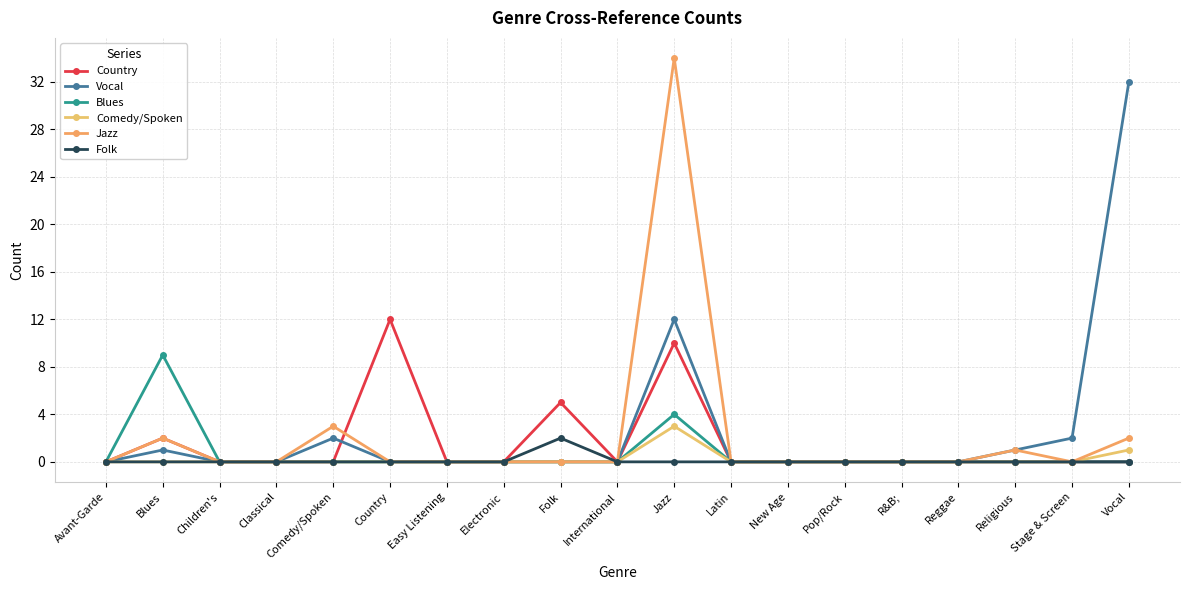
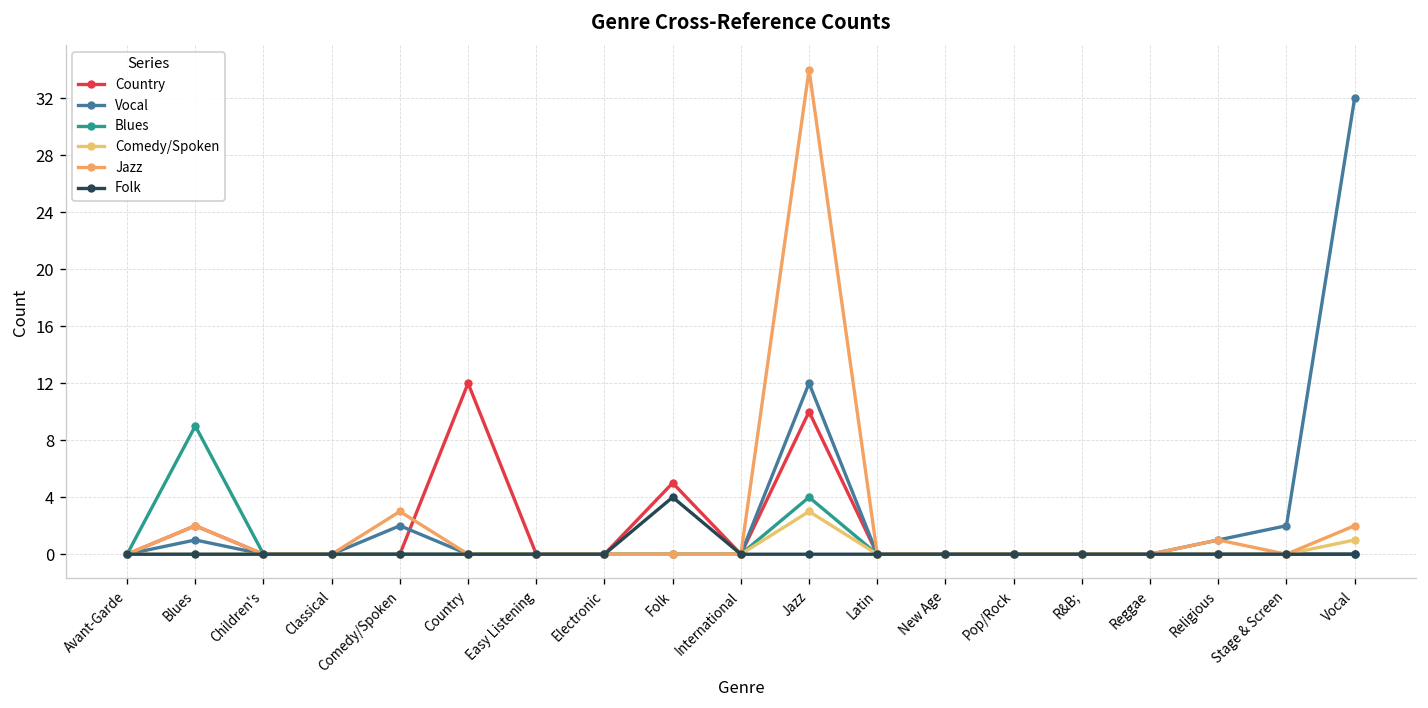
Folk, Folk: 2 -> 4
